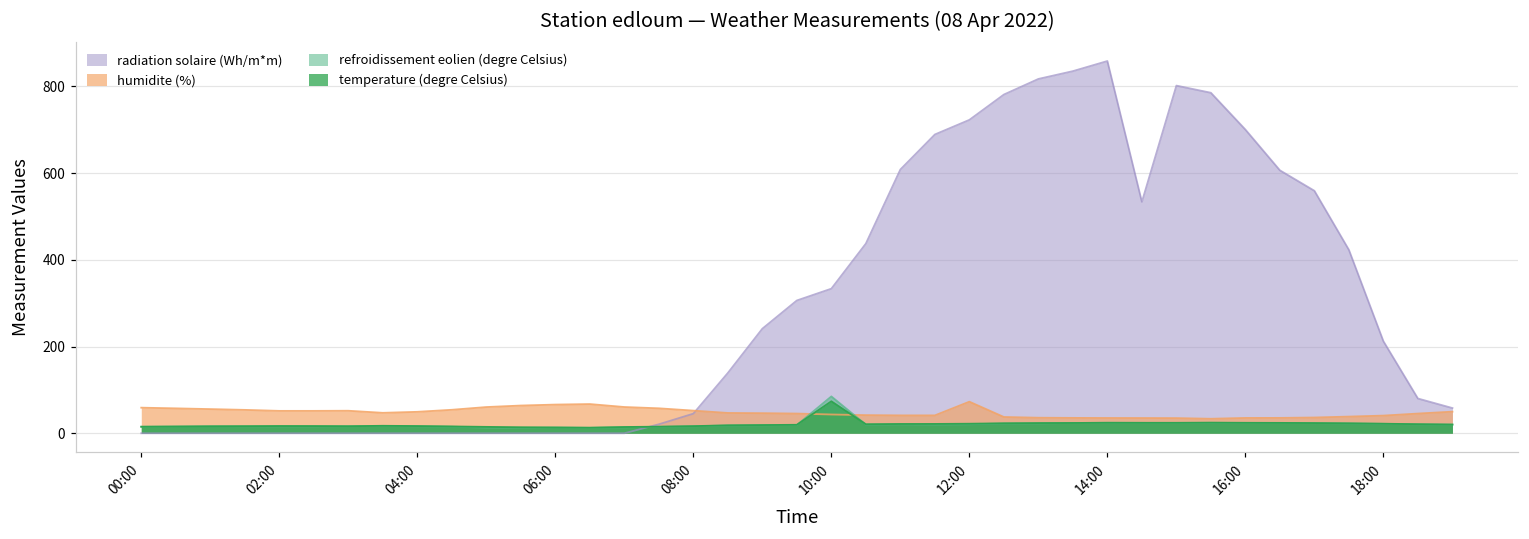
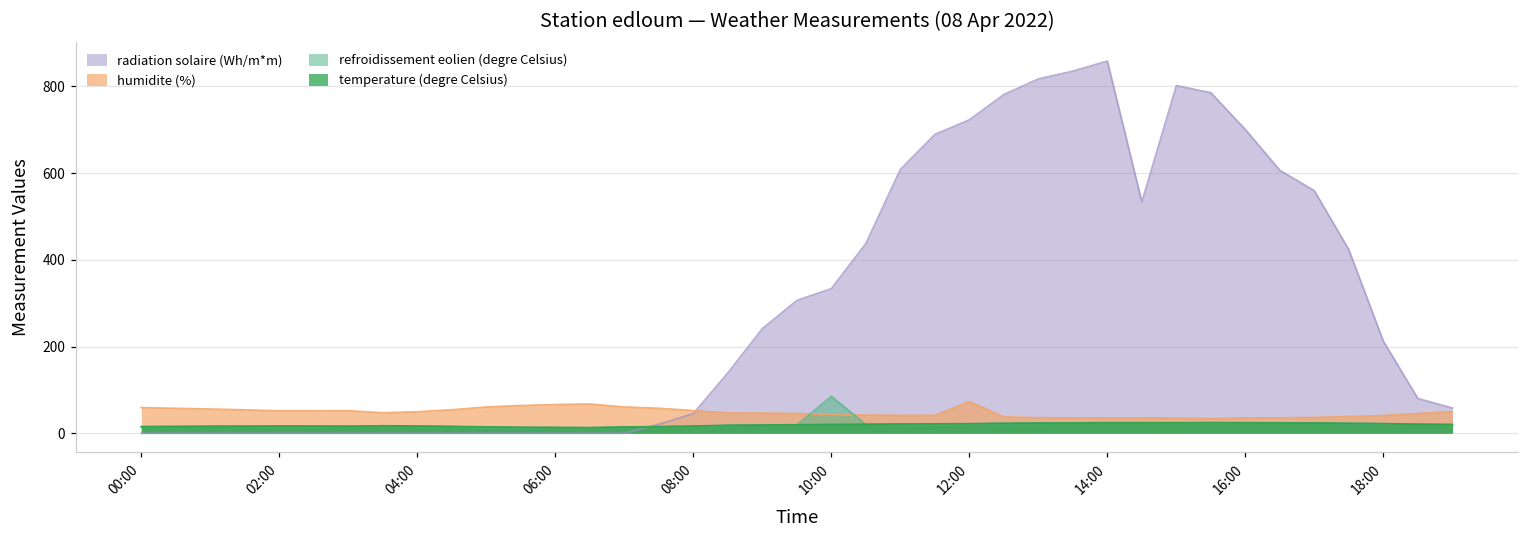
temperature (degre Celsius), 10:00: 70 -> 20
